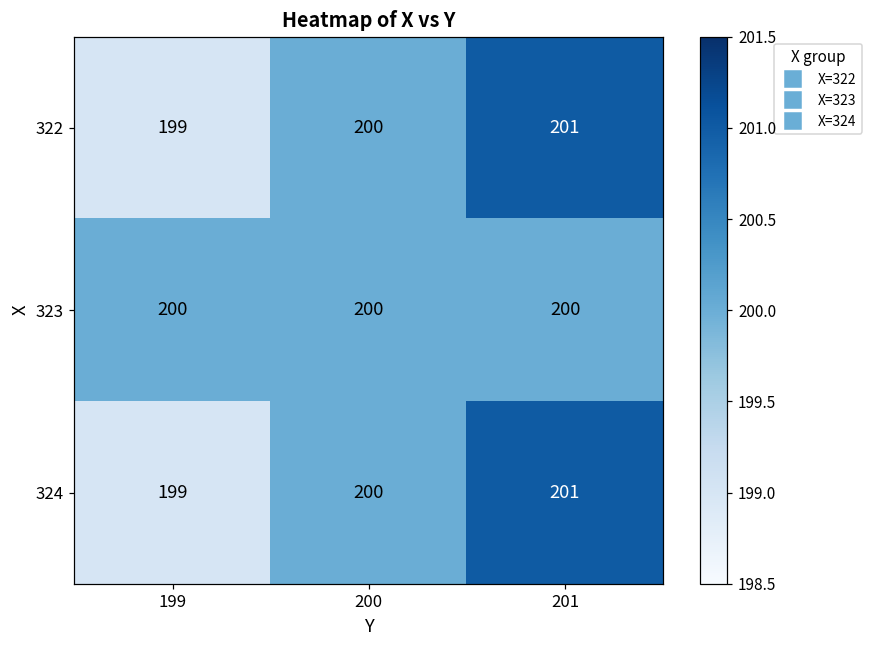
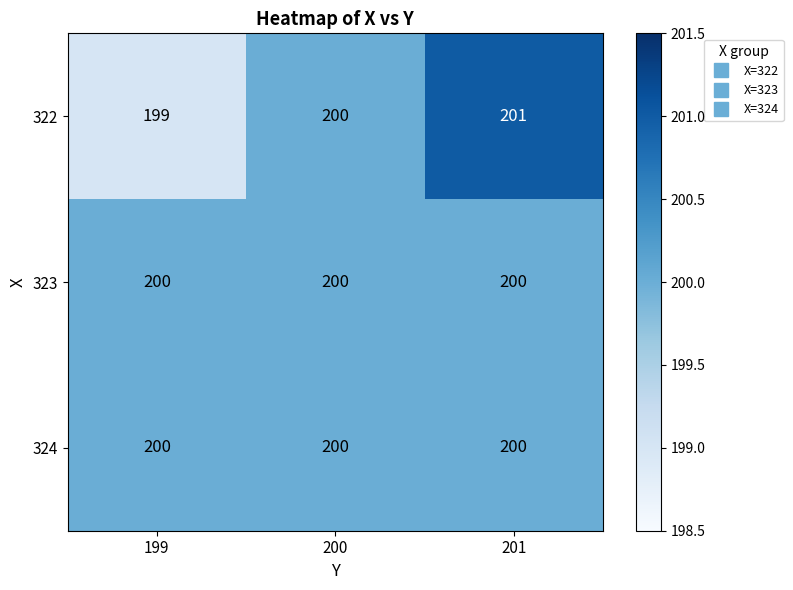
324, 199: 199 -> 200
324, 201: 201 -> 200
